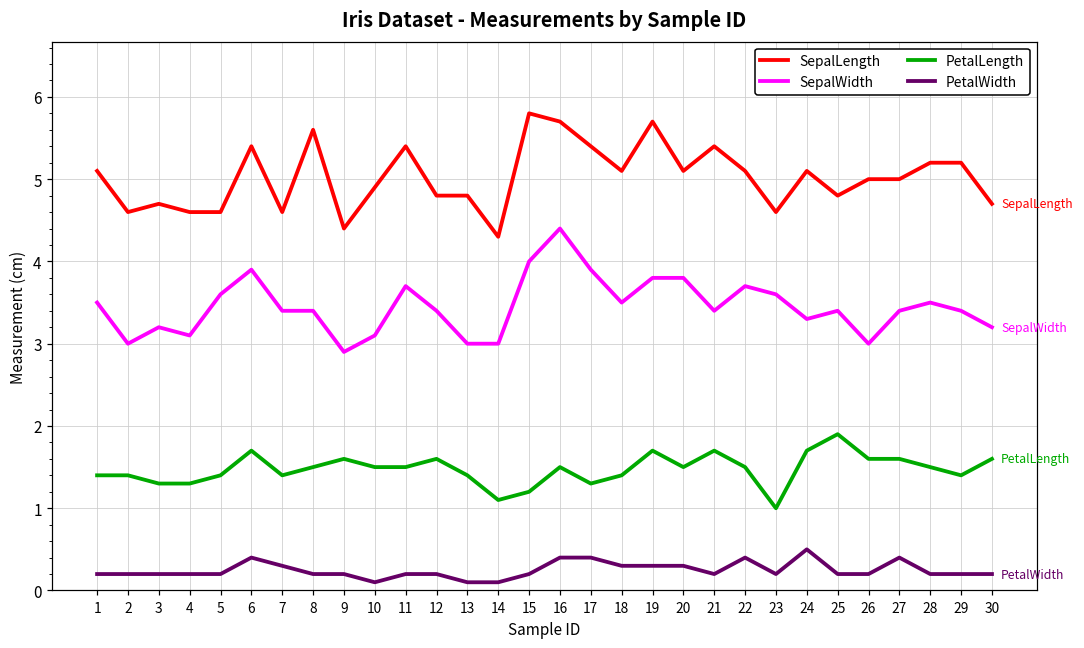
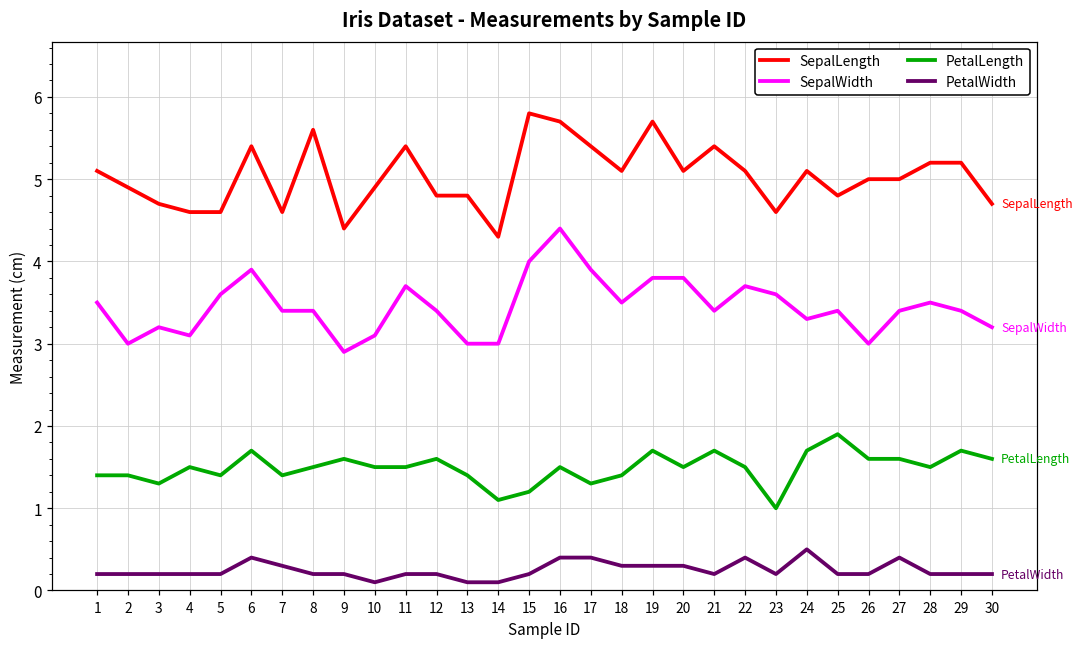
SepalLength, 2: 4.6 -> 4.9
PetalLength, 4: 1.3 -> 1.5
PetalLength, 29: 1.4 -> 1.7
